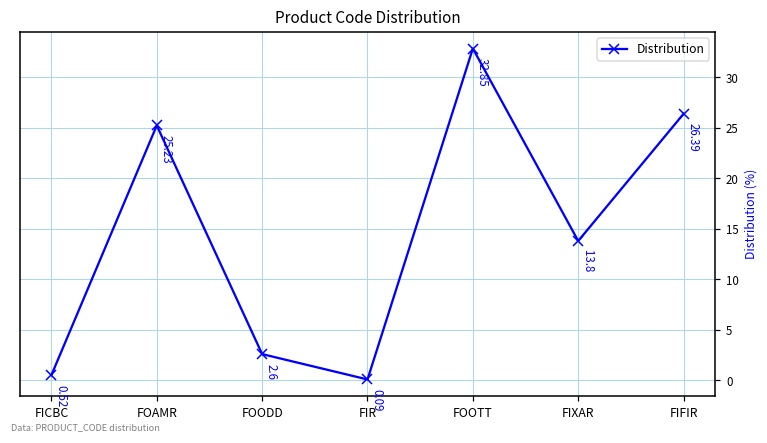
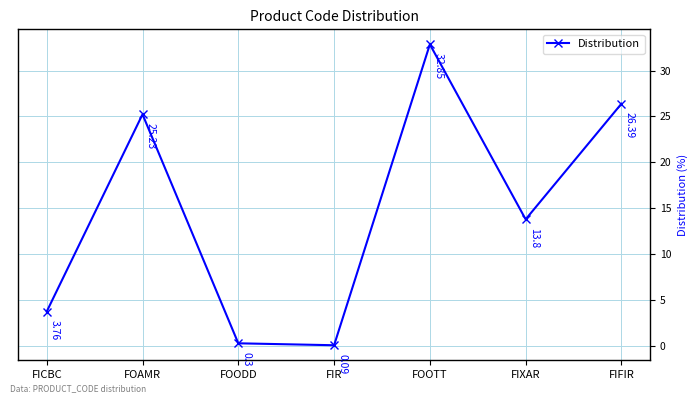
FICBC: 0.52 -> 3.76
FOODD: 2.6 -> 0.3
